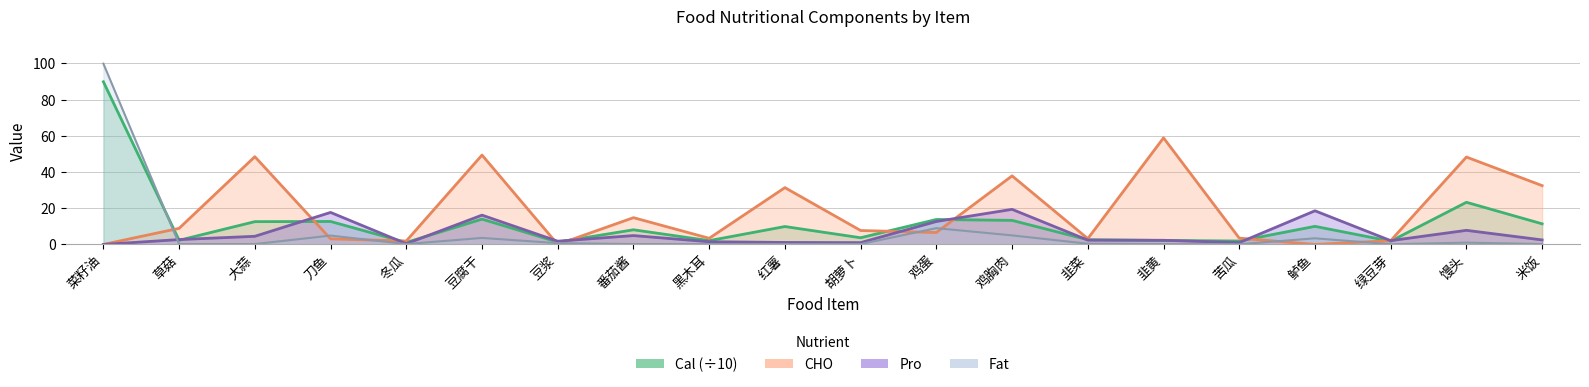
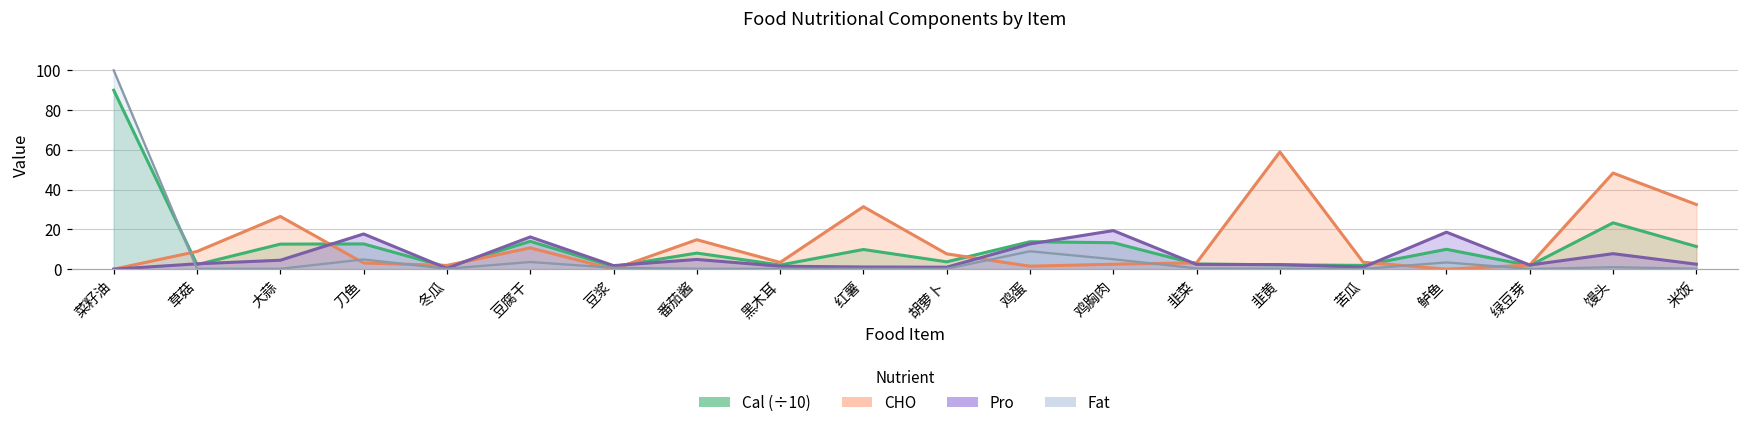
CHO, 大蒜: 49 -> 27
CHO, 豆腐干: 49 -> 11
CHO, 鸡蛋: 7 -> 2
CHO, 鸡胸肉: 38 -> 3
